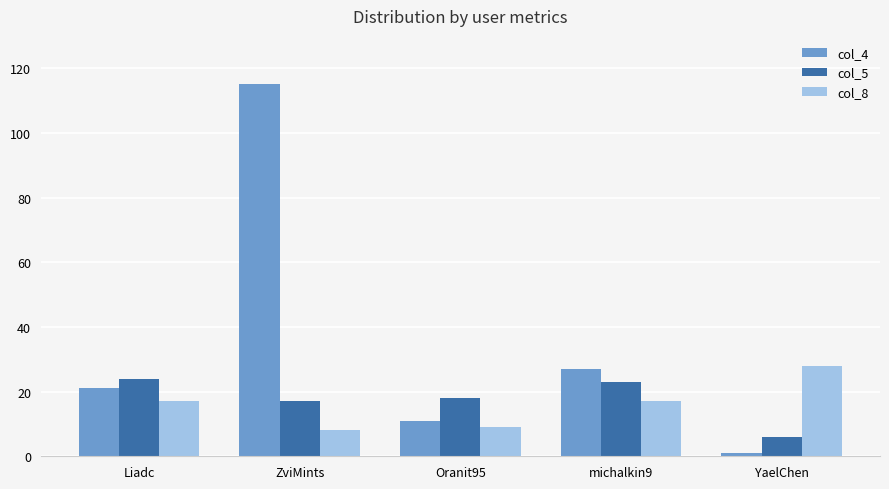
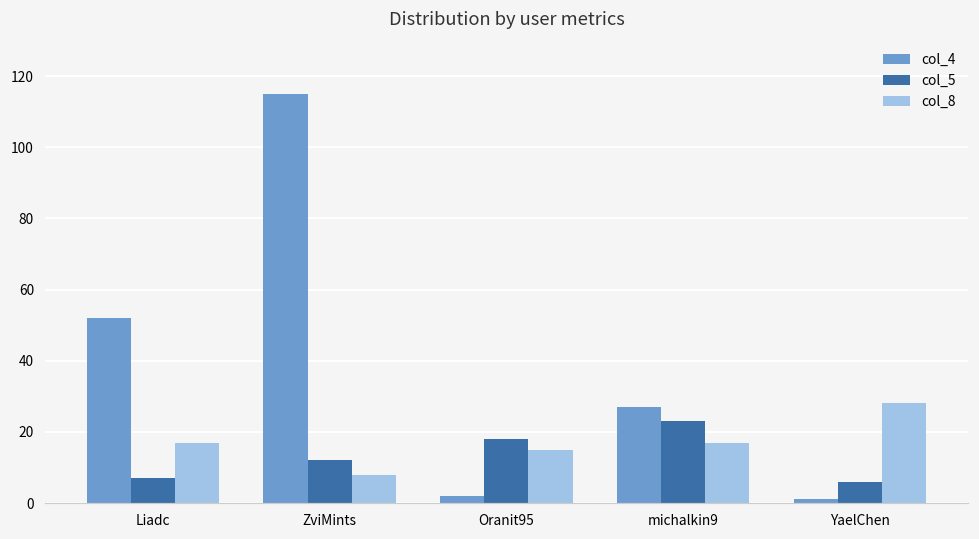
col_4, Liadc: 21 -> 52
col_5, Liadc: 24 -> 7
col_5, ZviMints: 17 -> 12
col_4, Oranit95: 11 -> 2
col_8, Oranit95: 9 -> 15
